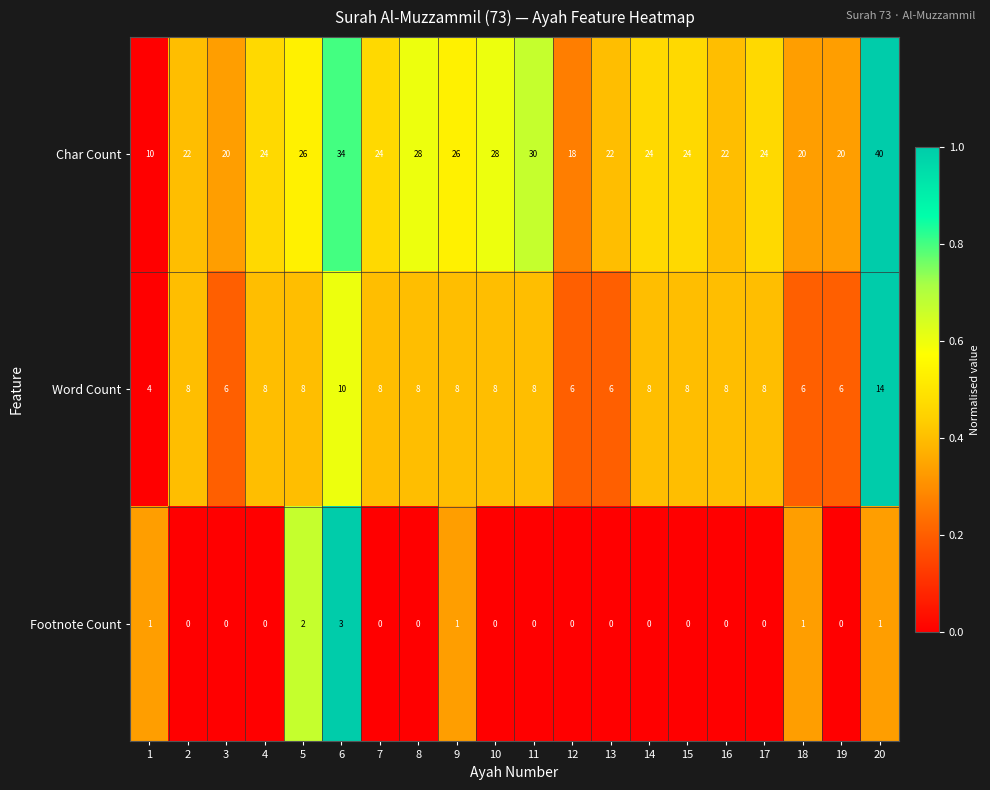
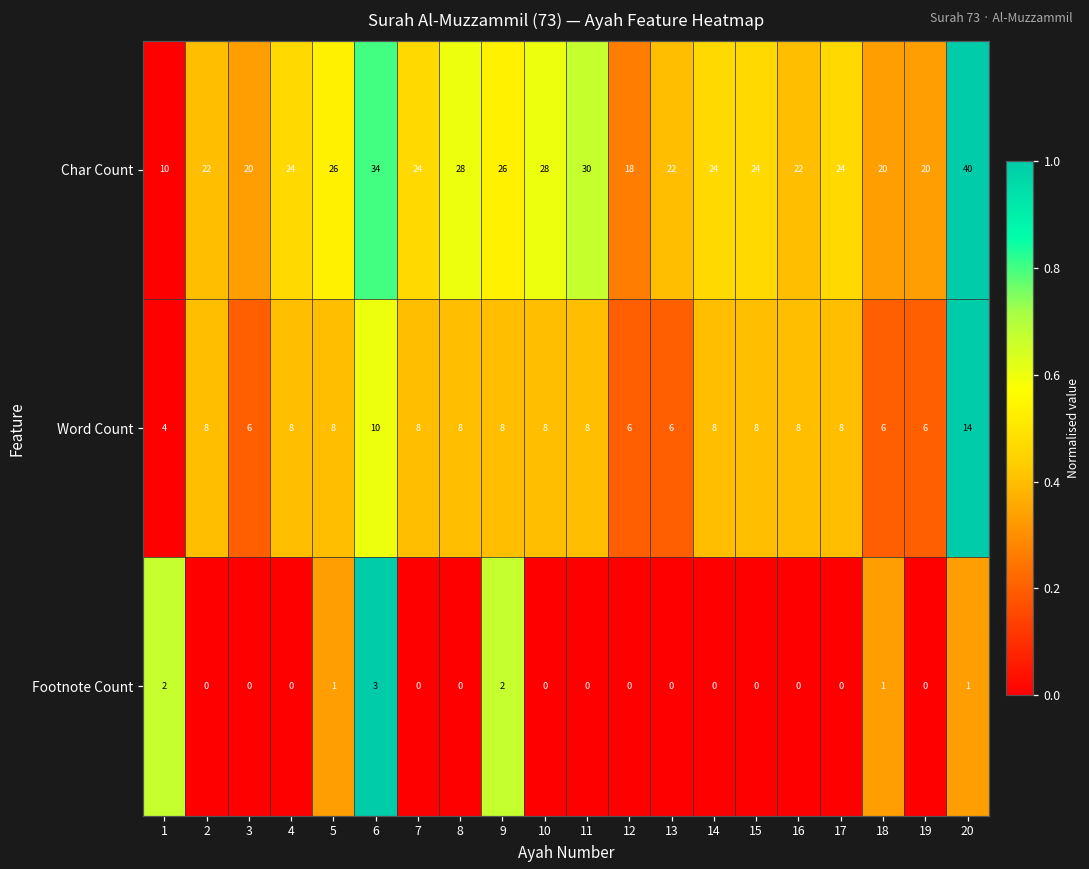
Footnote Count, 1: 1 -> 2
Footnote Count, 5: 2 -> 1
Footnote Count, 9: 1 -> 2
